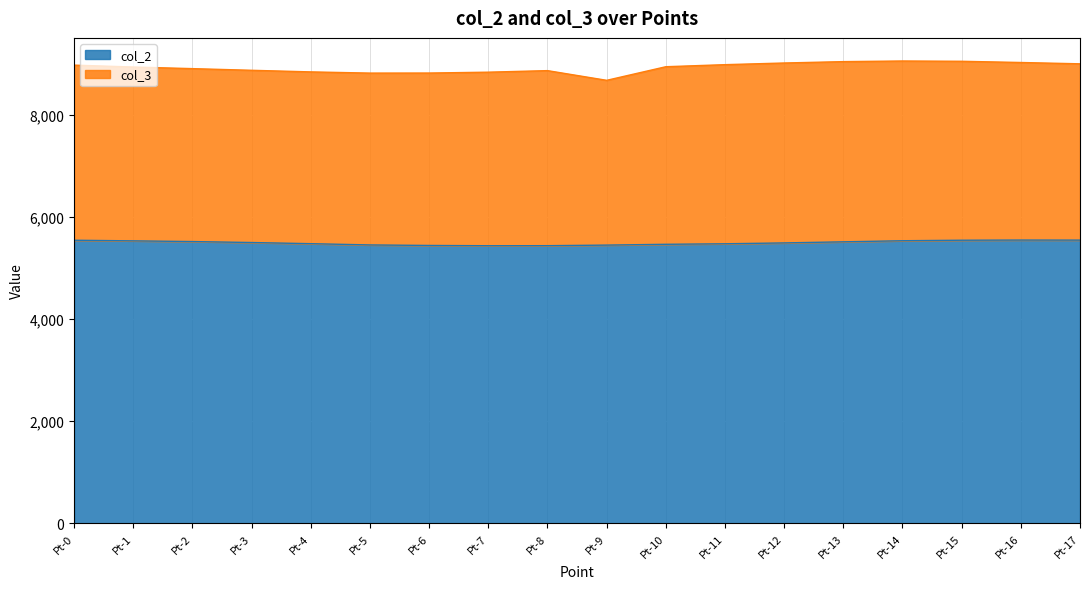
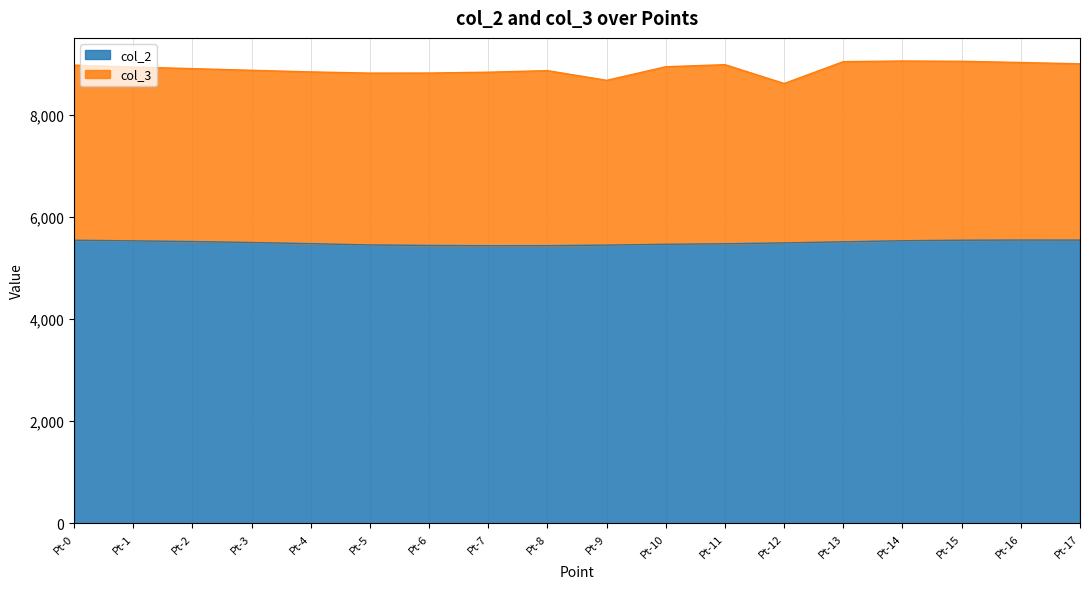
col_3, Pt-12: 3,500 -> 3,100
